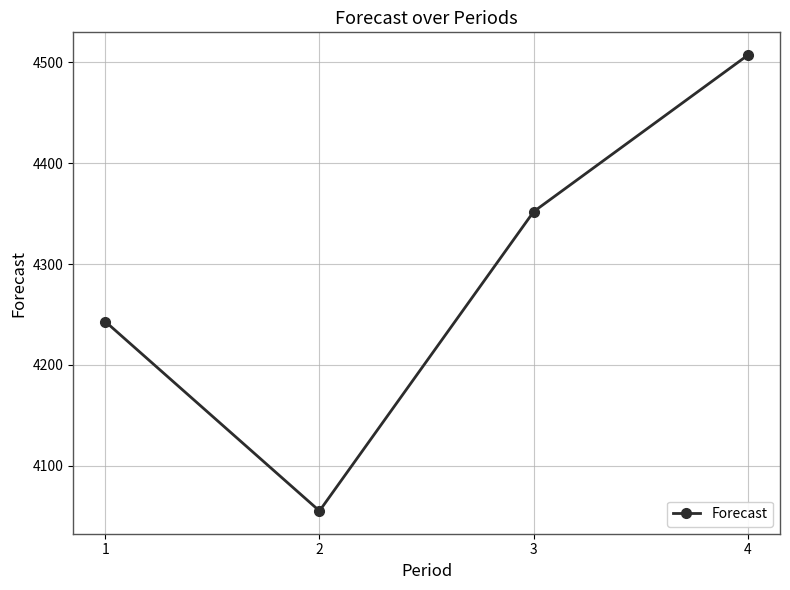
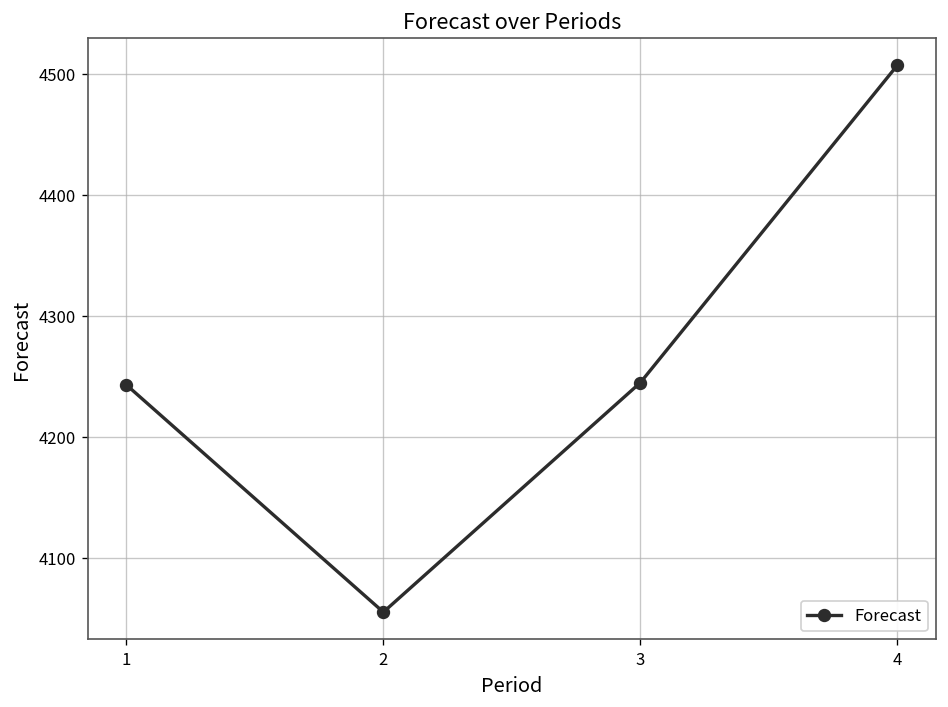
3: 4352 -> 4245
